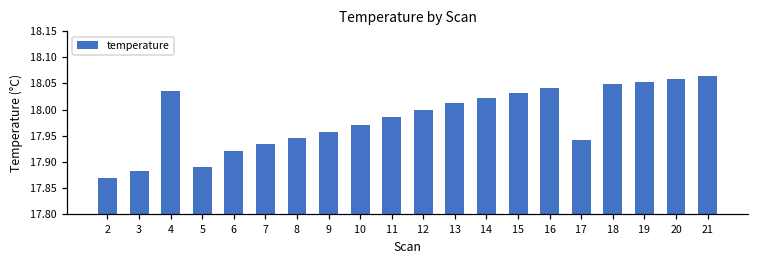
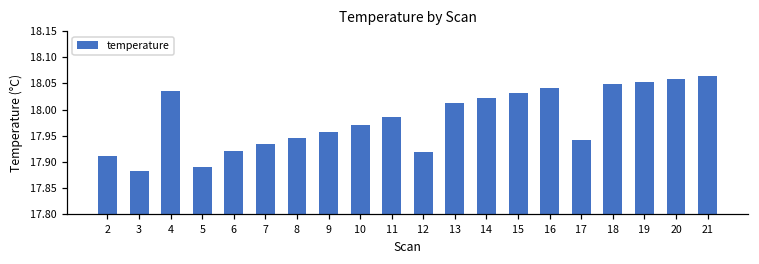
2: 17.87 -> 17.91
12: 18.00 -> 17.92
